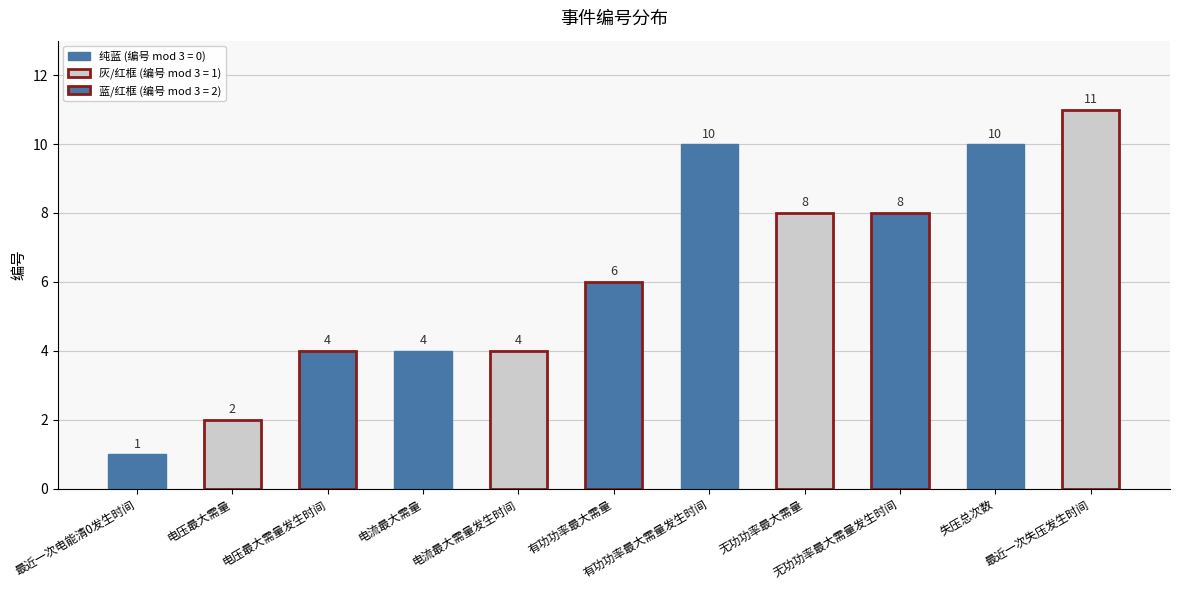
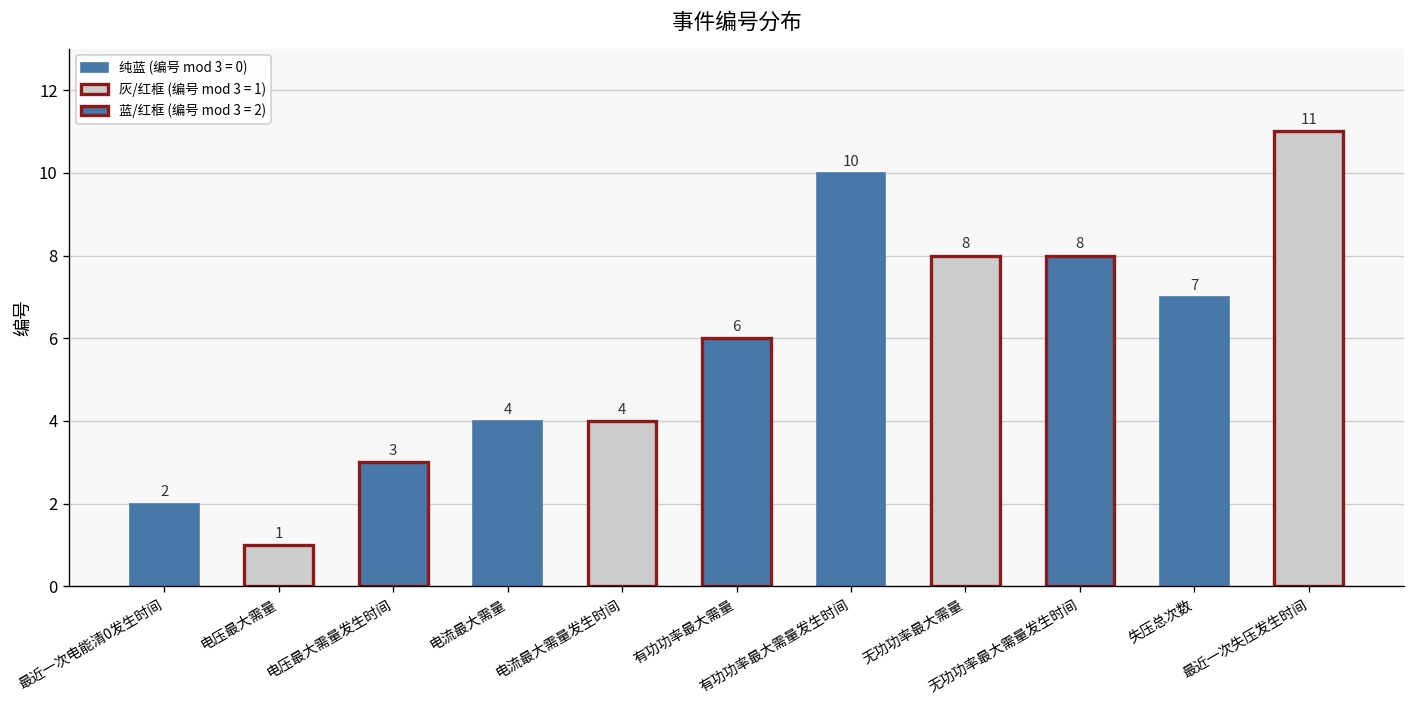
最近一次电能清0发生时间: 1 -> 2
电压最大需量: 2 -> 1
电压最大需量发生时间: 4 -> 3
失压总次数: 10 -> 7
